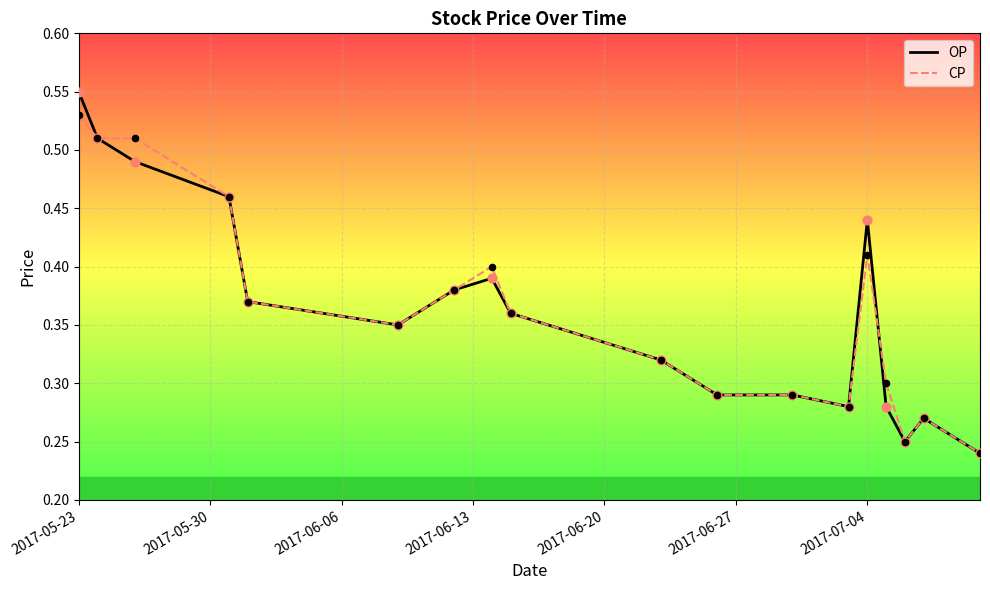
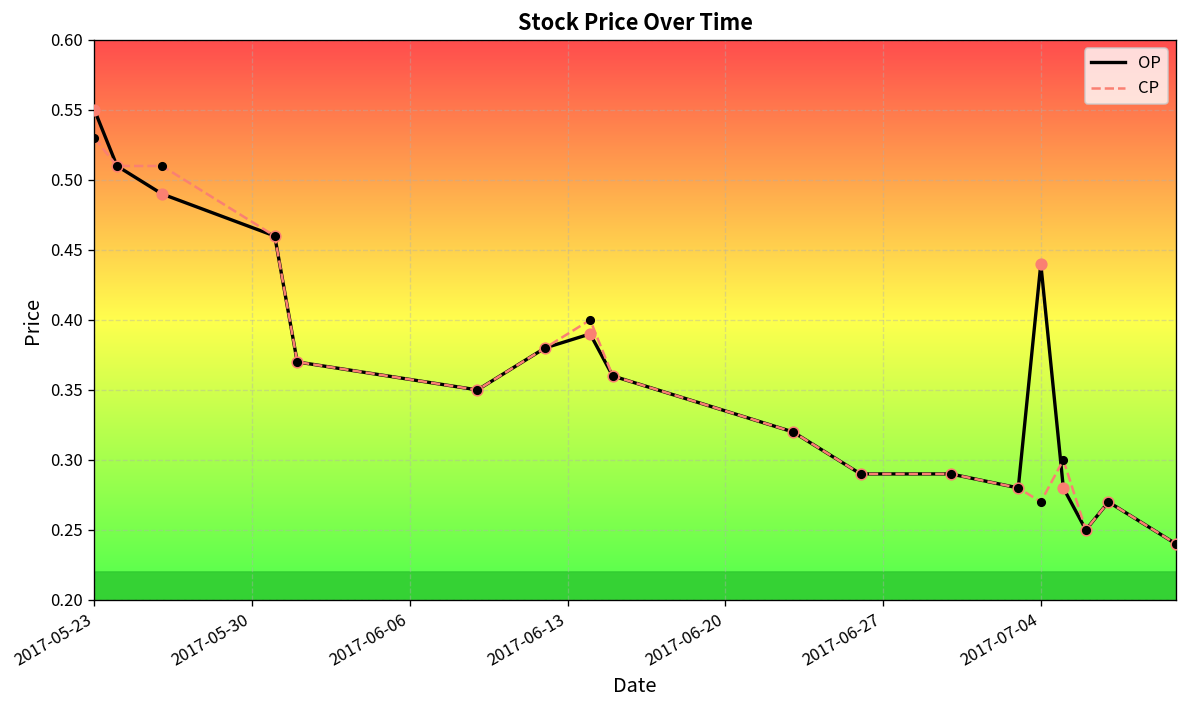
CP, 2017-07-04: 0.41 -> 0.27
